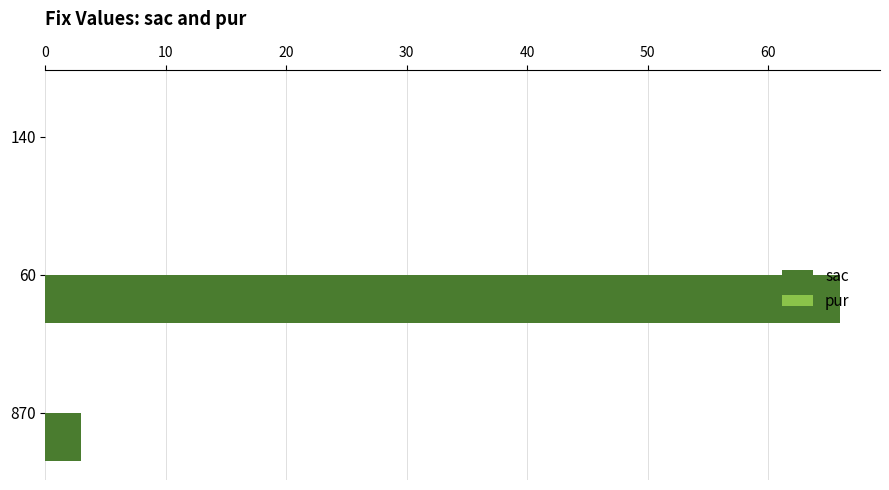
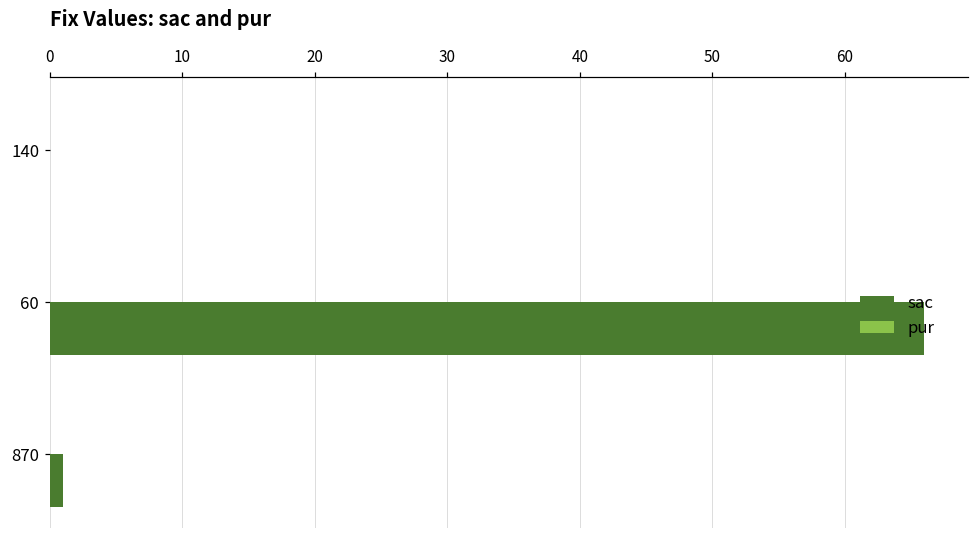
sac, 870: 3 -> 1
